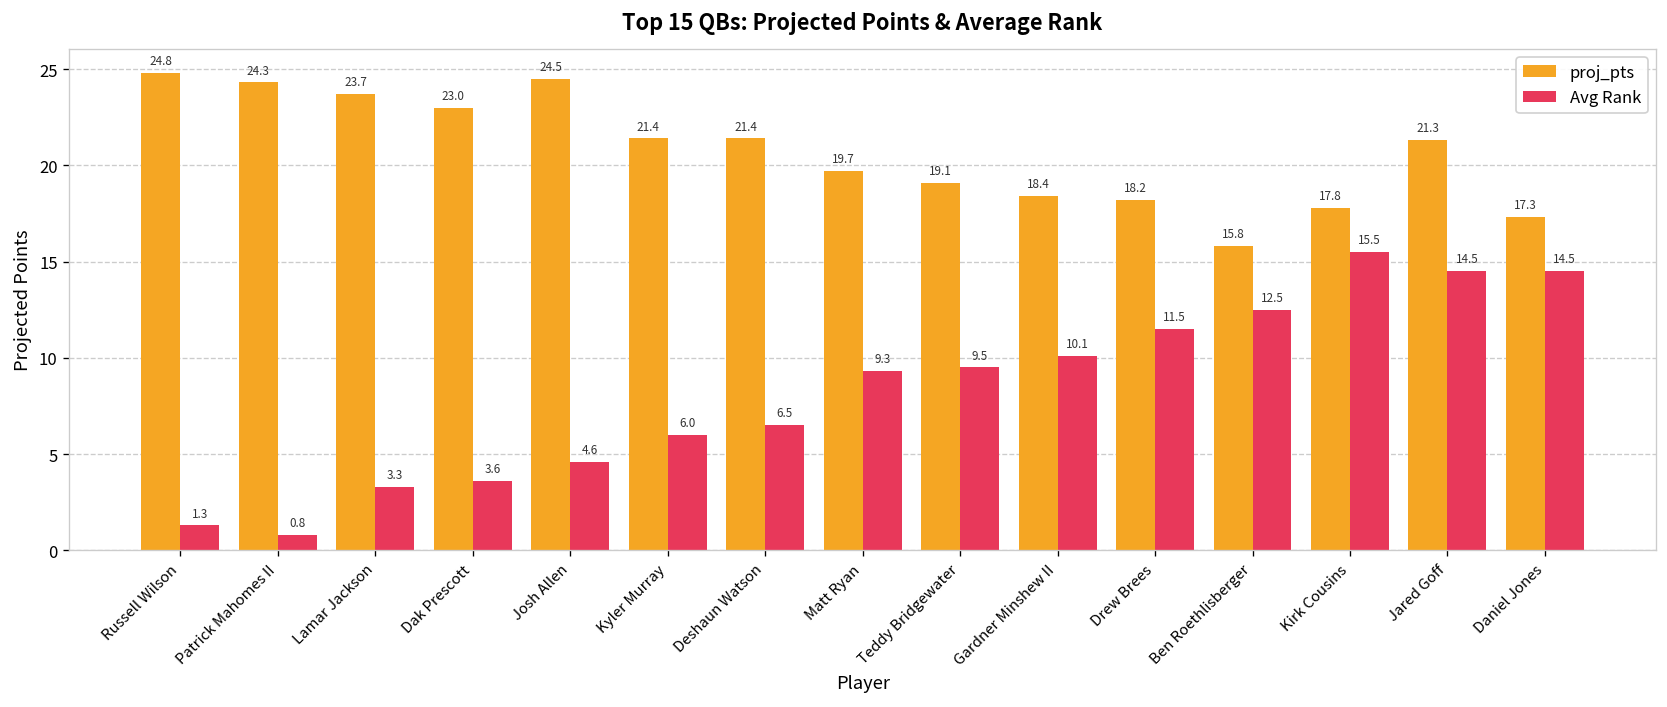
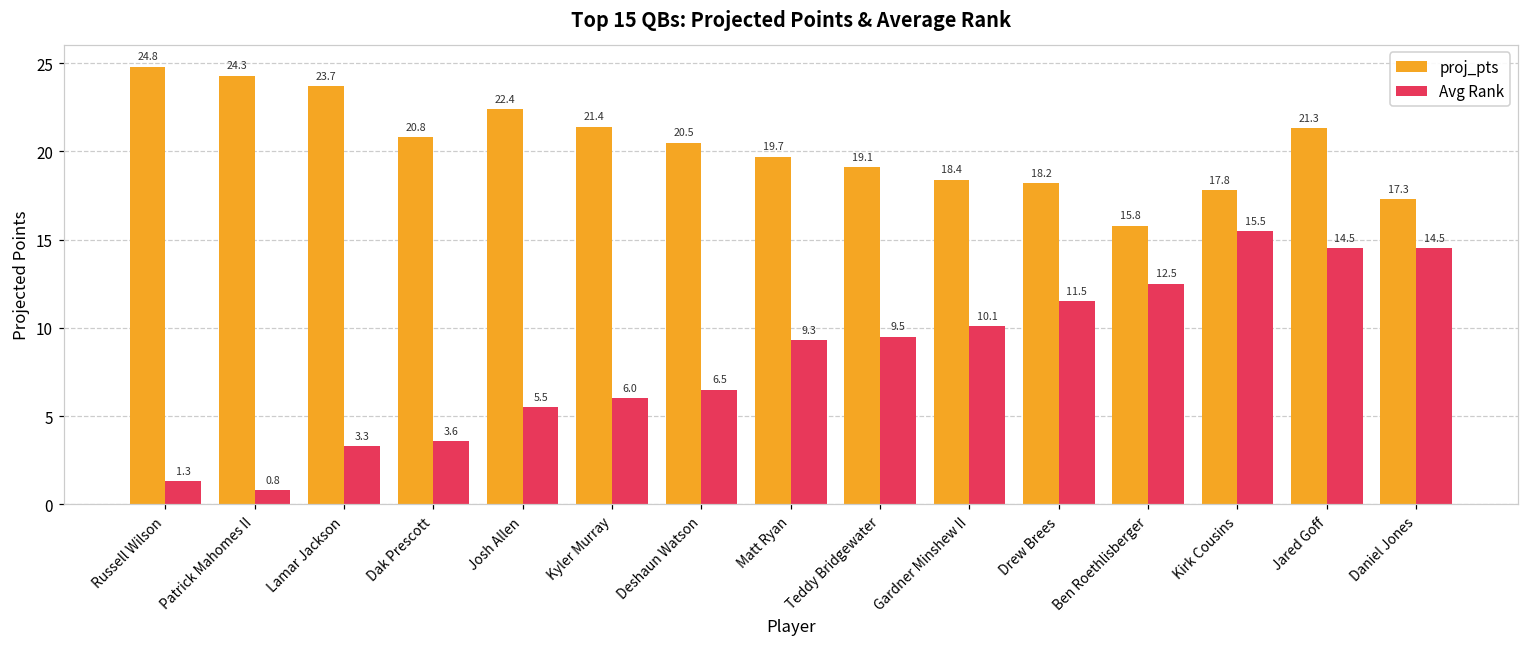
proj_pts, Dak Prescott: 23.0 -> 20.8
proj_pts, Josh Allen: 24.5 -> 22.4
Avg Rank, Josh Allen: 4.6 -> 5.5
proj_pts, Deshaun Watson: 21.4 -> 20.5
